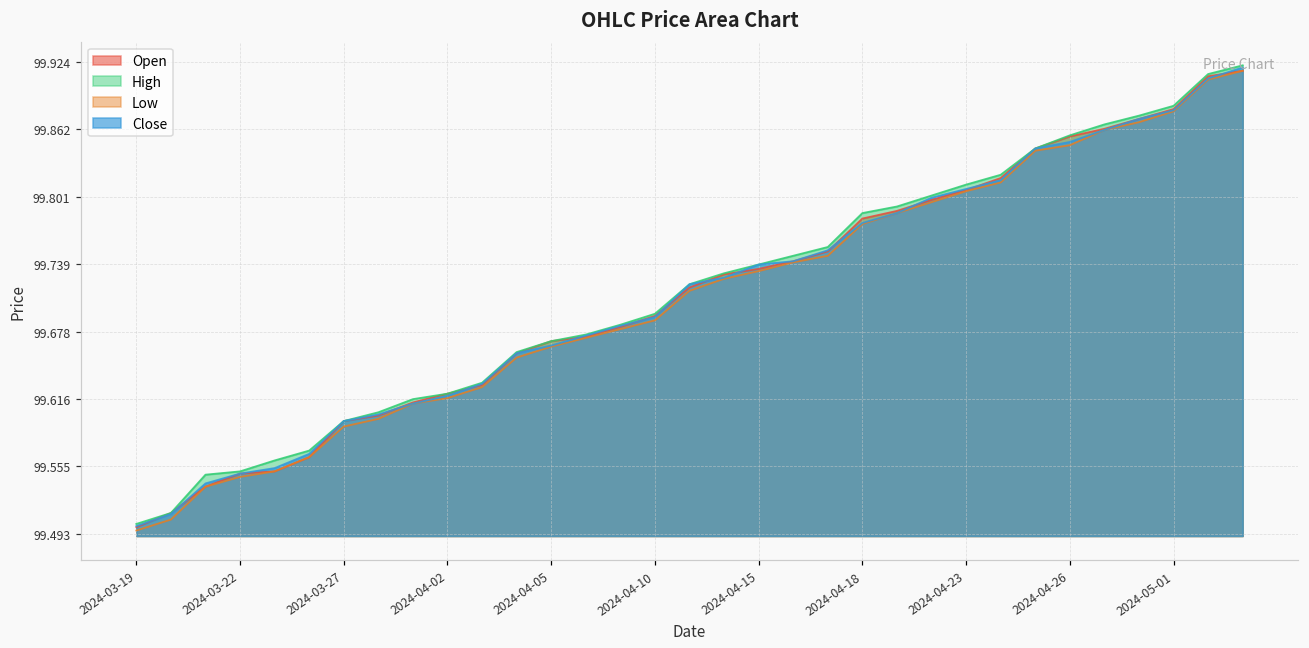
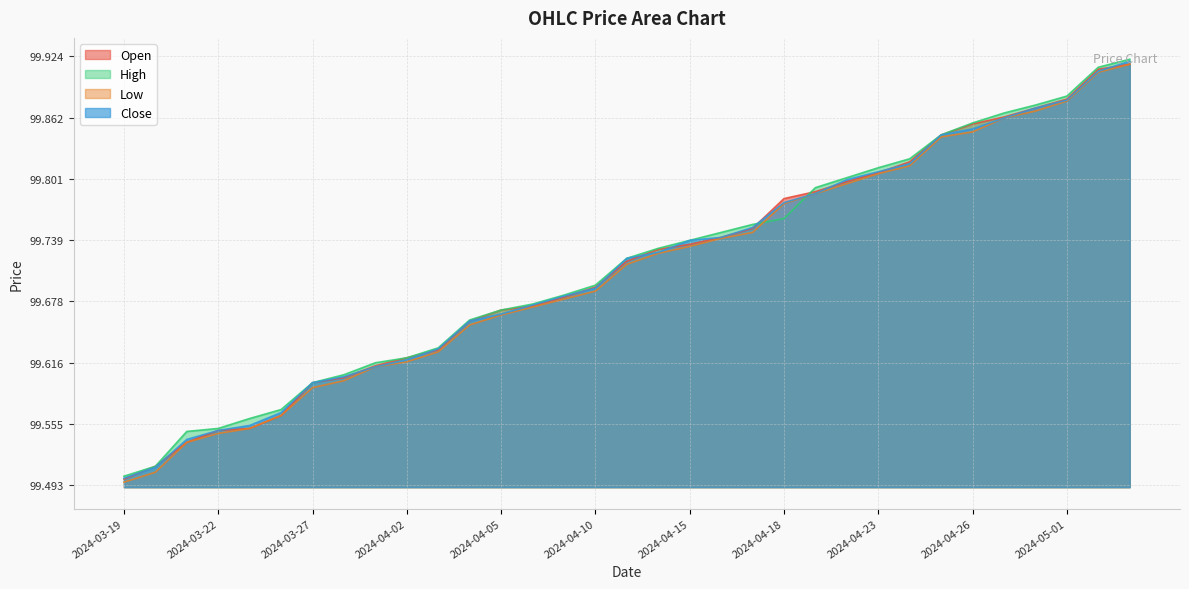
High, 2024-04-18: 99.79 -> 99.76
